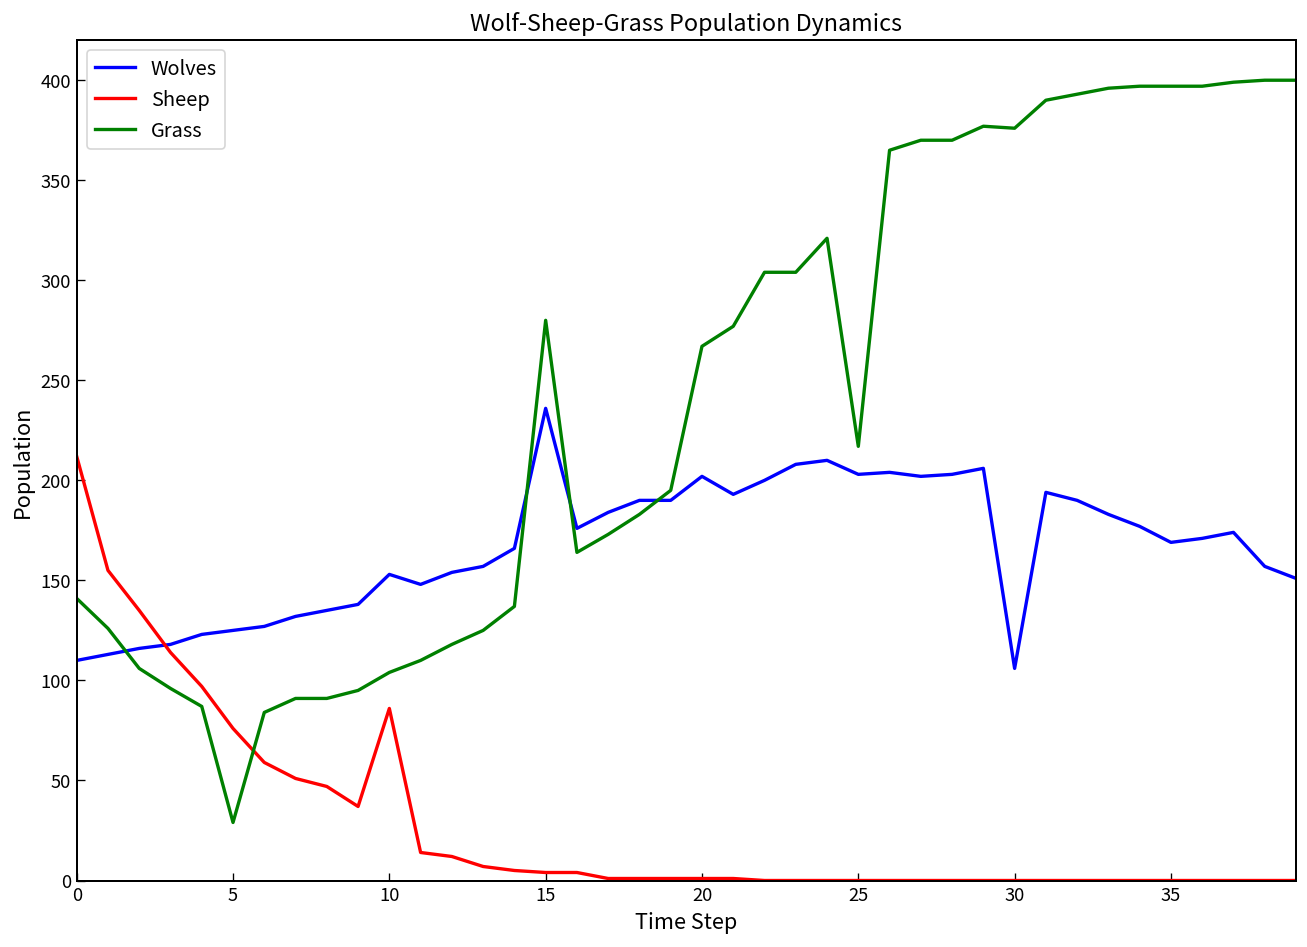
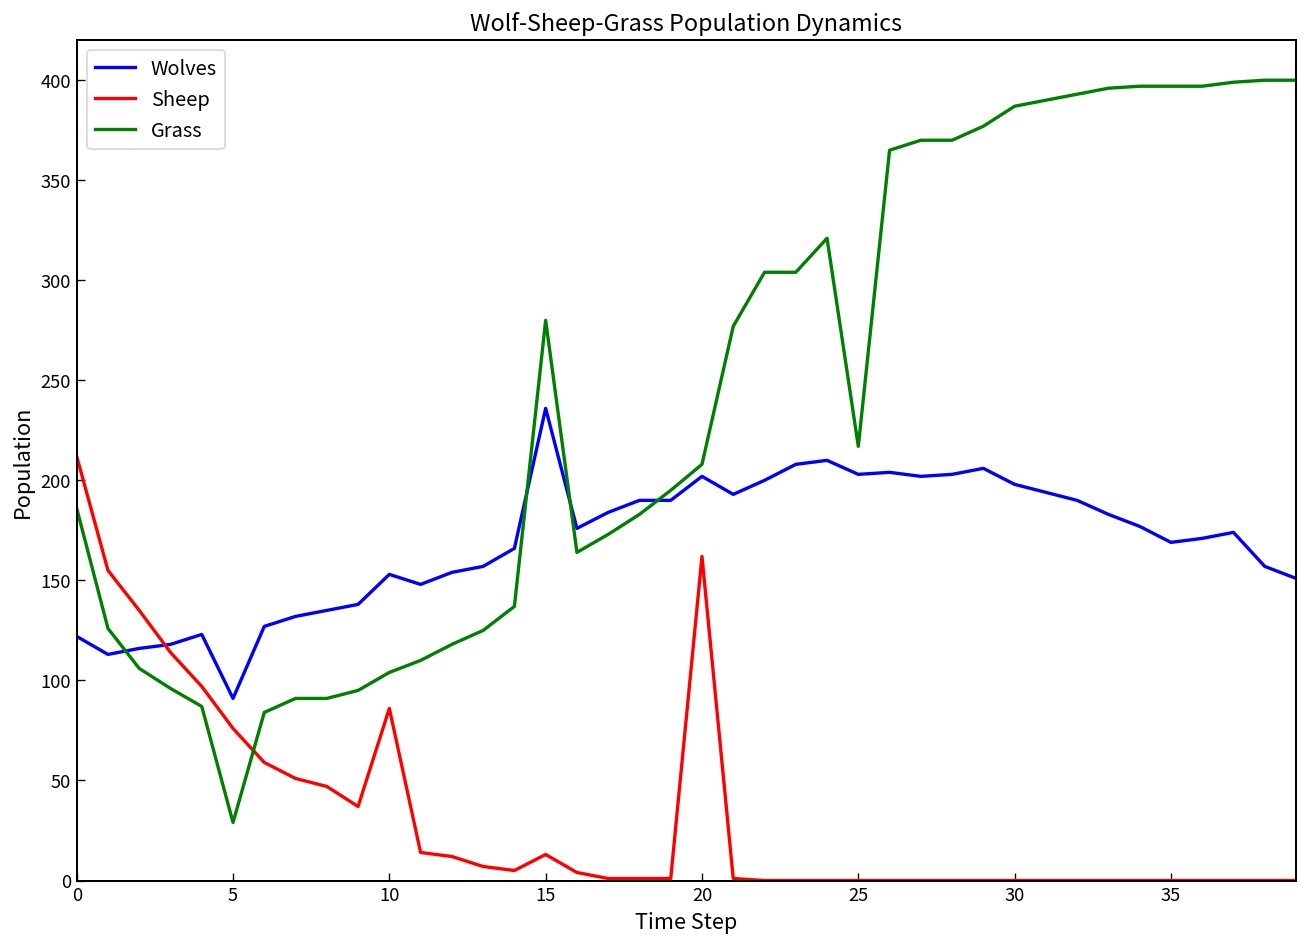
Wolves, 0: 110 -> 122
Grass, 0: 141 -> 186
Wolves, 5: 125 -> 91
Sheep, 15: 4 -> 13
Sheep, 20: 1 -> 162
Grass, 20: 267 -> 208
Wolves, 30: 106 -> 198
Grass, 30: 376 -> 387
